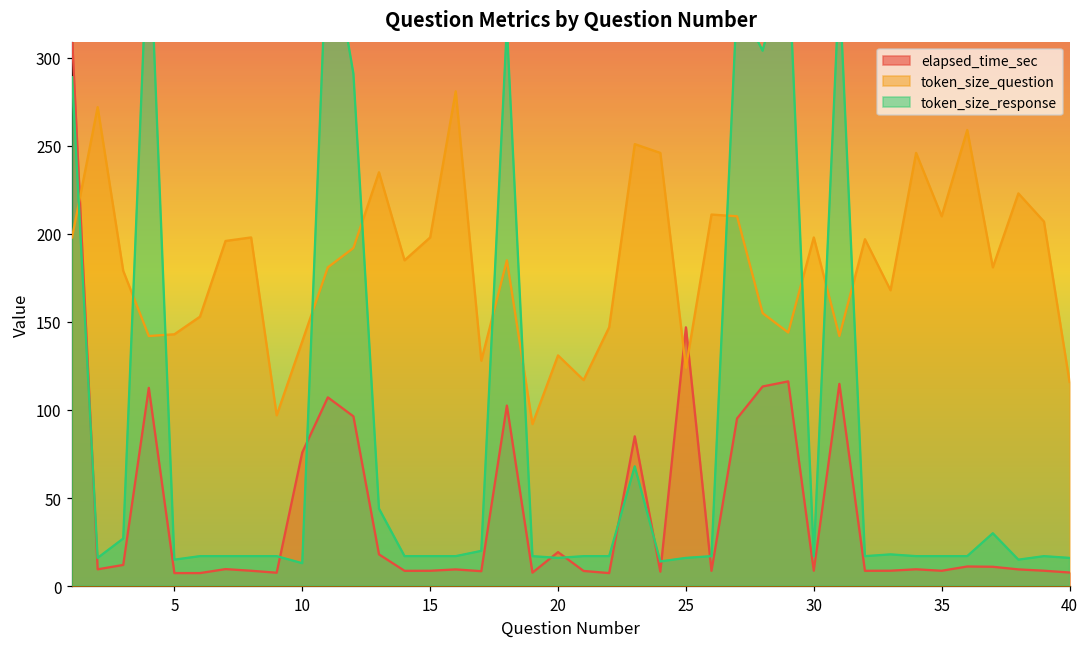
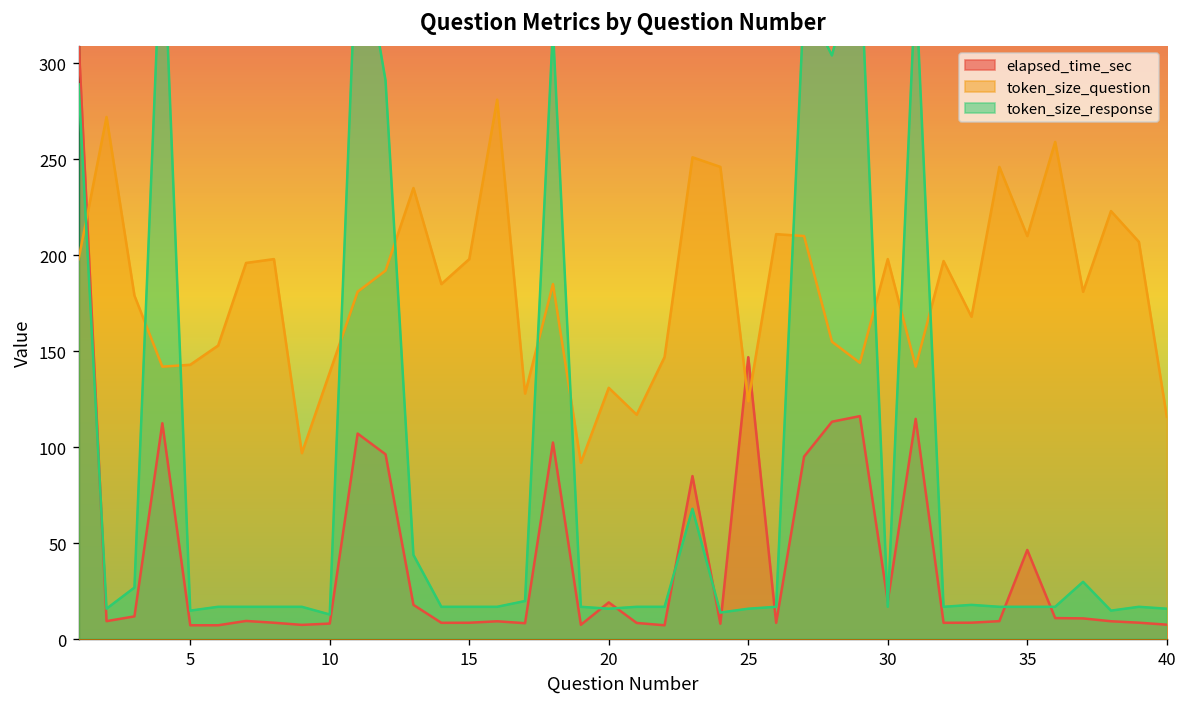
elapsed_time_sec, 10: 76 -> 8
elapsed_time_sec, 30: 9 -> 20
elapsed_time_sec, 35: 9 -> 47
